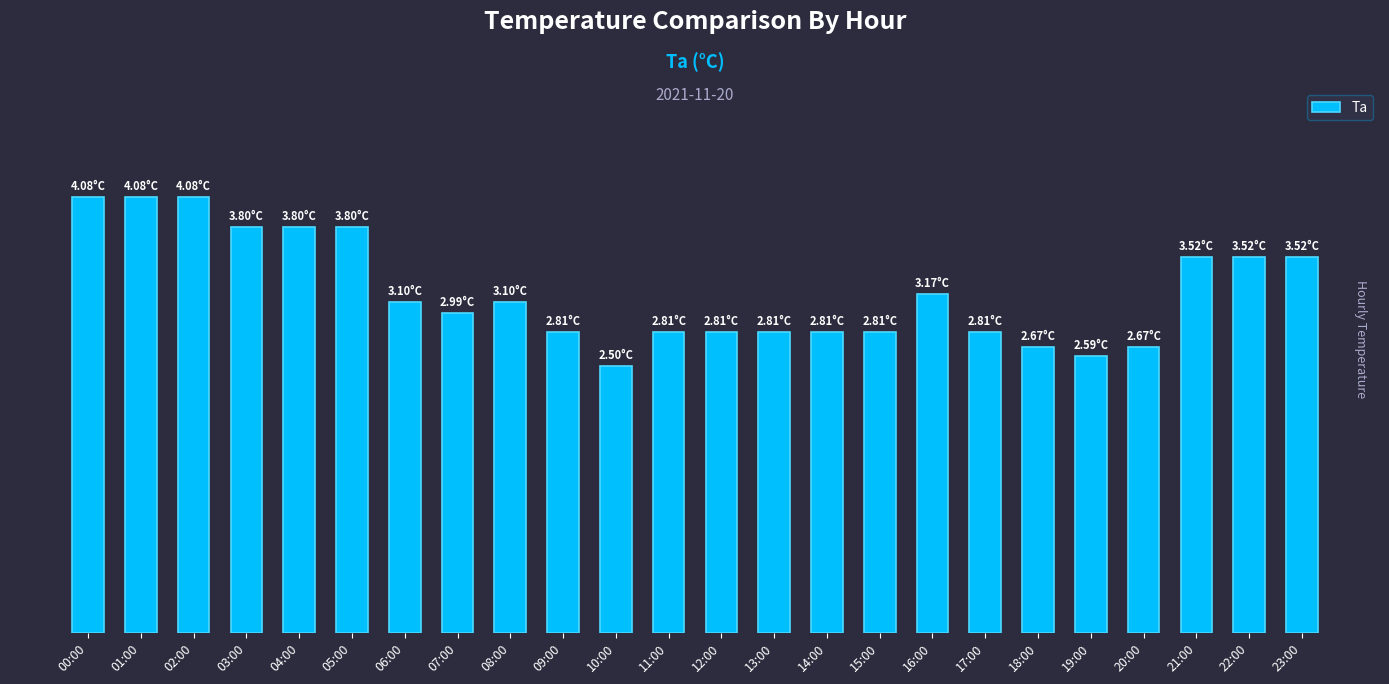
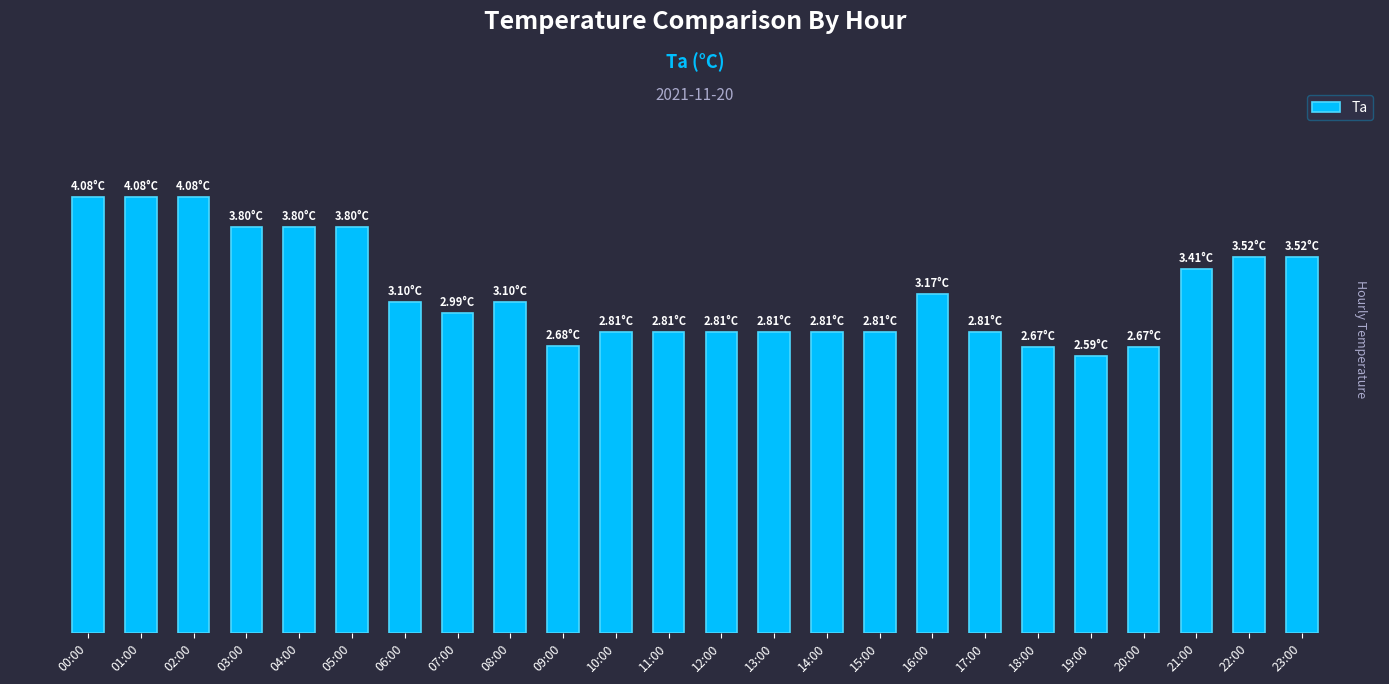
09:00: 2.81°C -> 2.68°C
10:00: 2.50°C -> 2.81°C
21:00: 3.52°C -> 3.41°C
